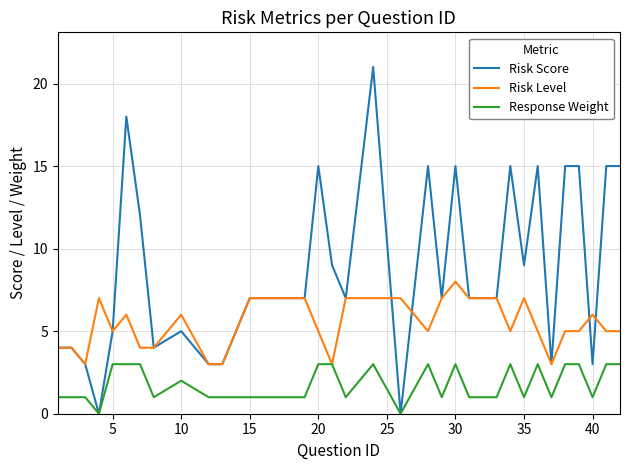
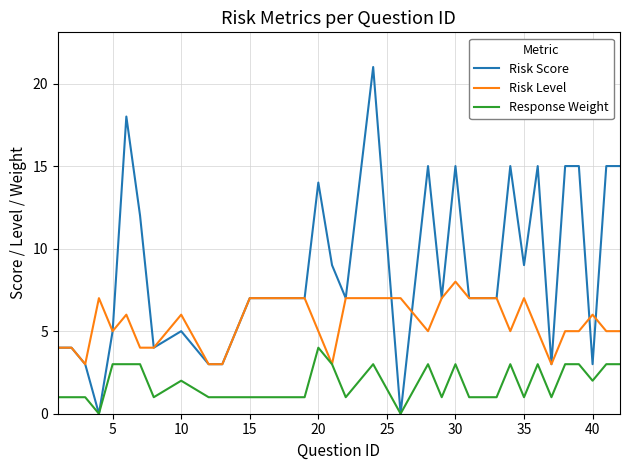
Risk Score, 20: 15 -> 14
Response Weight, 20: 3 -> 4
Response Weight, 40: 1 -> 2
